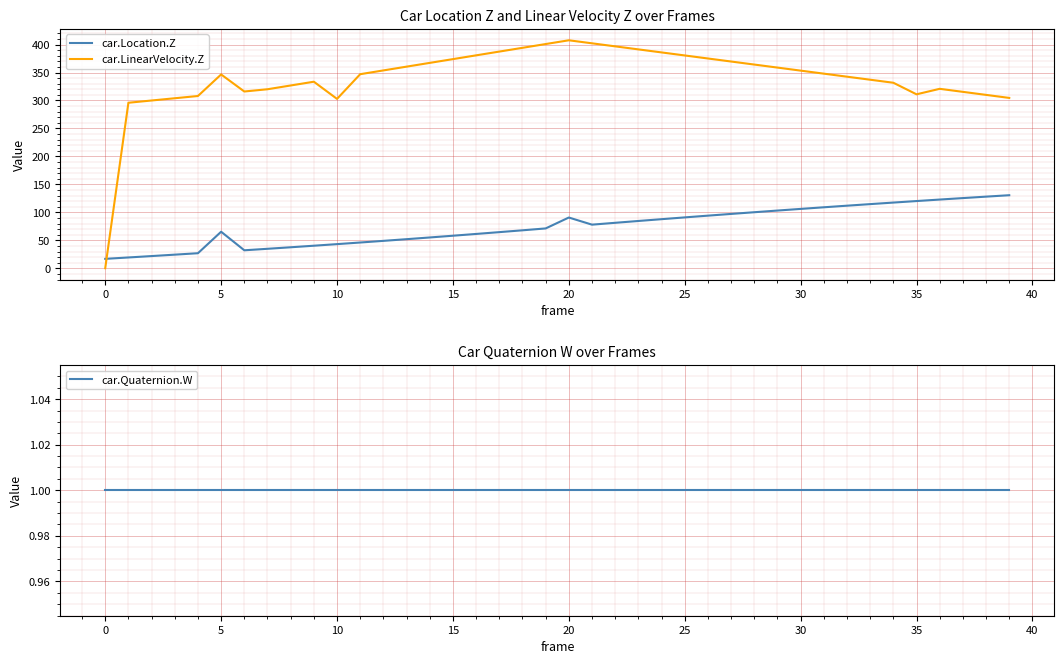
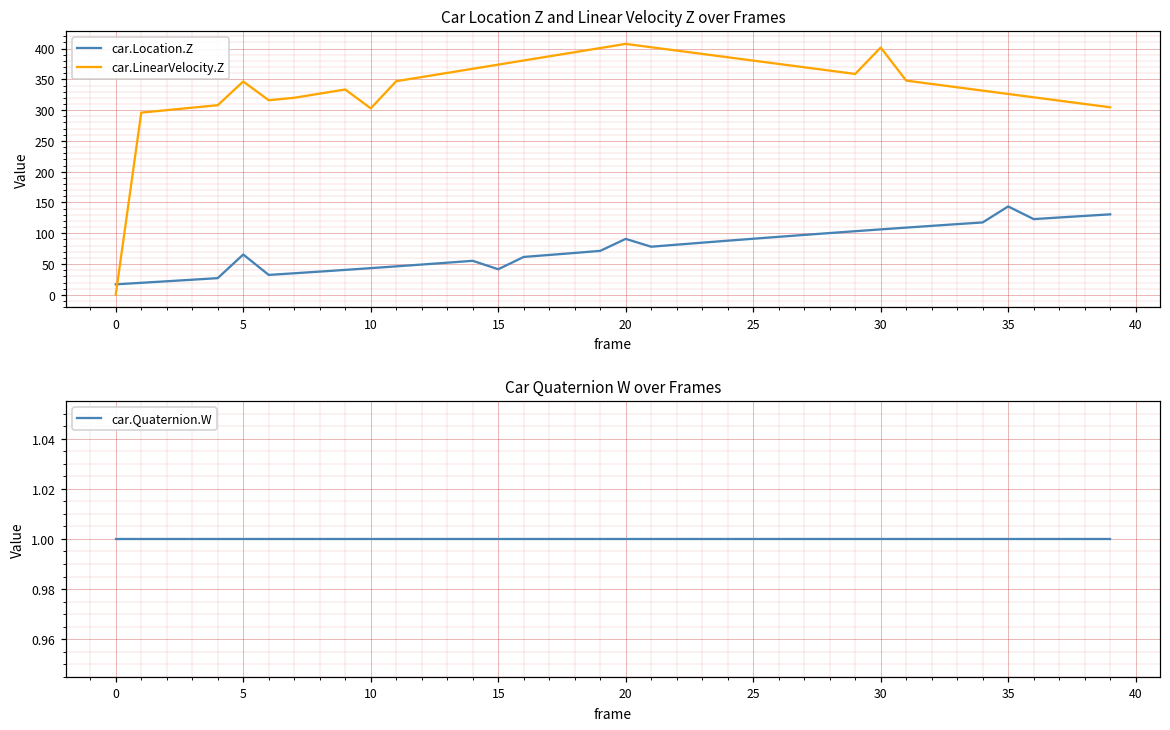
Car Location Z and Linear Velocity Z over Frames, car.Location.Z, 15: 60 -> 40
Car Location Z and Linear Velocity Z over Frames, car.LinearVelocity.Z, 30: 350 -> 400
Car Location Z and Linear Velocity Z over Frames, car.Location.Z, 35: 120 -> 140
Car Location Z and Linear Velocity Z over Frames, car.LinearVelocity.Z, 35: 310 -> 330
